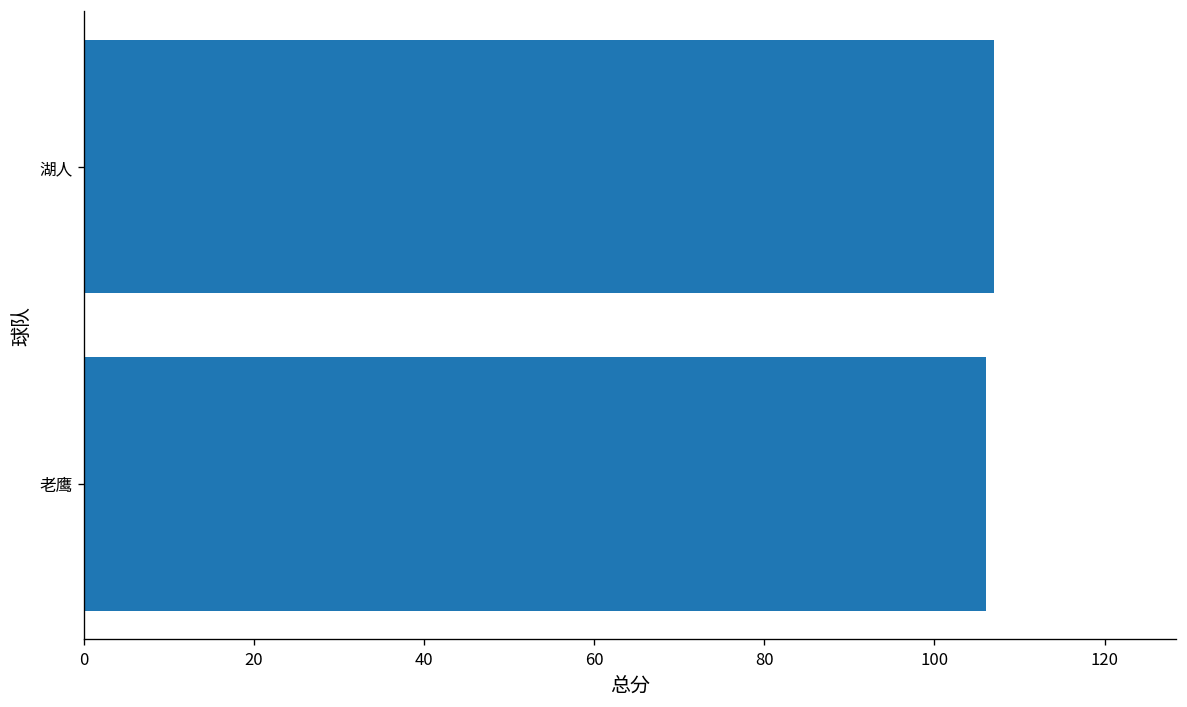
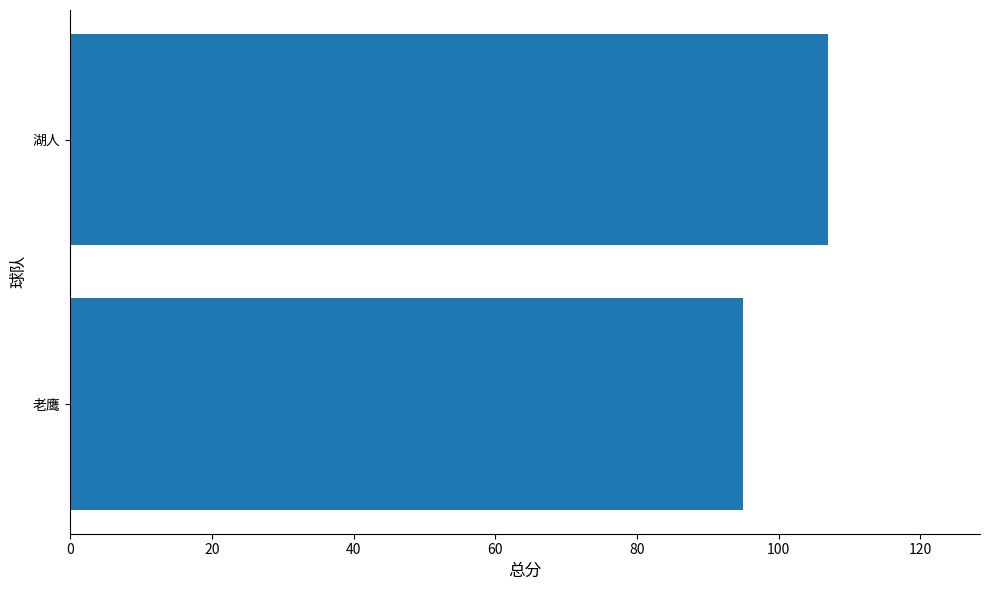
老鹰: 106 -> 95
